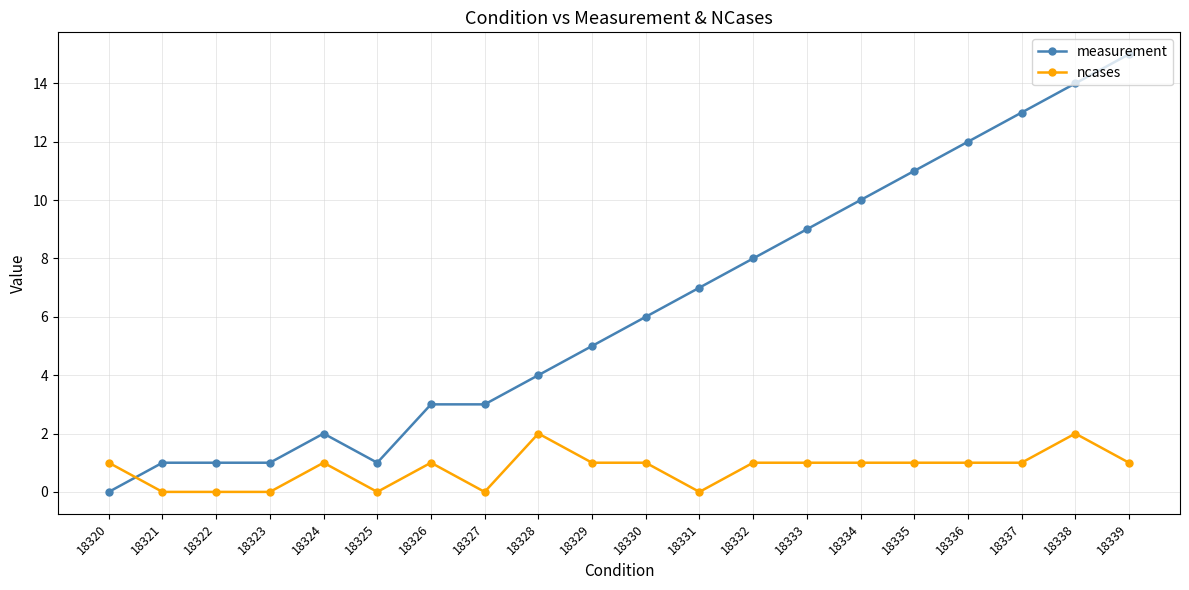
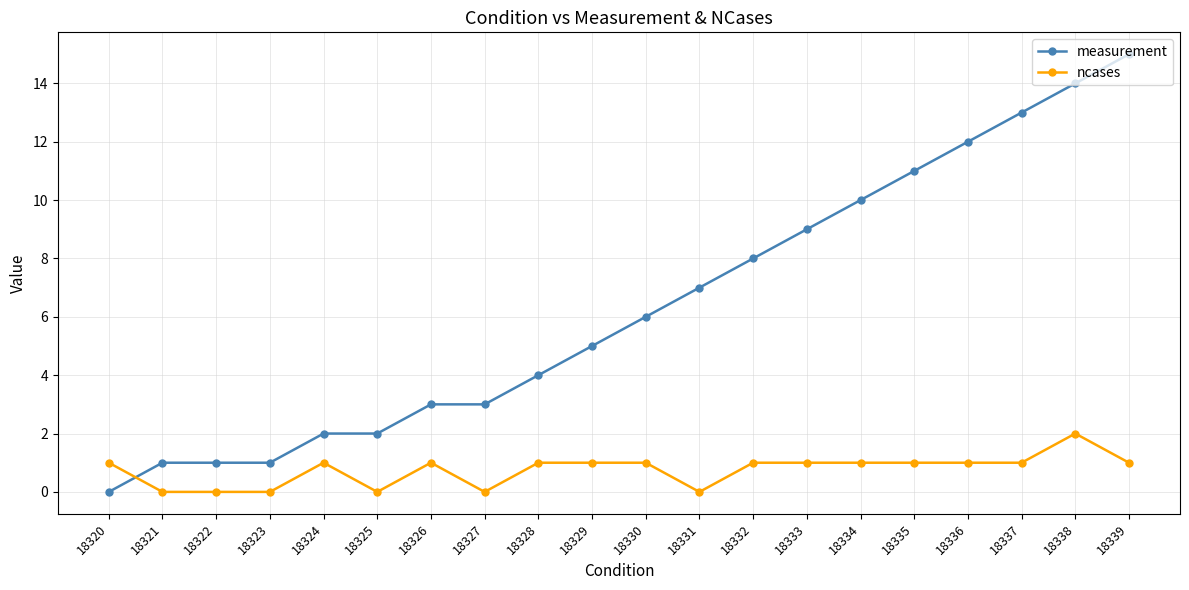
measurement, 18325: 1 -> 2
ncases, 18328: 2 -> 1
